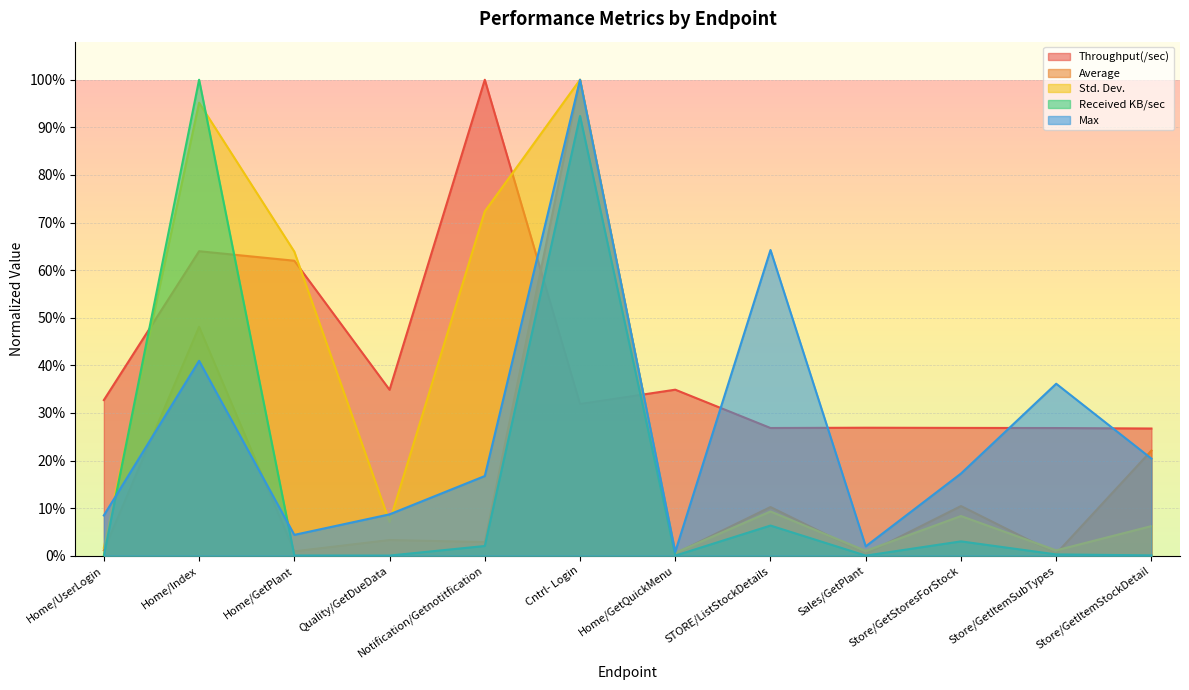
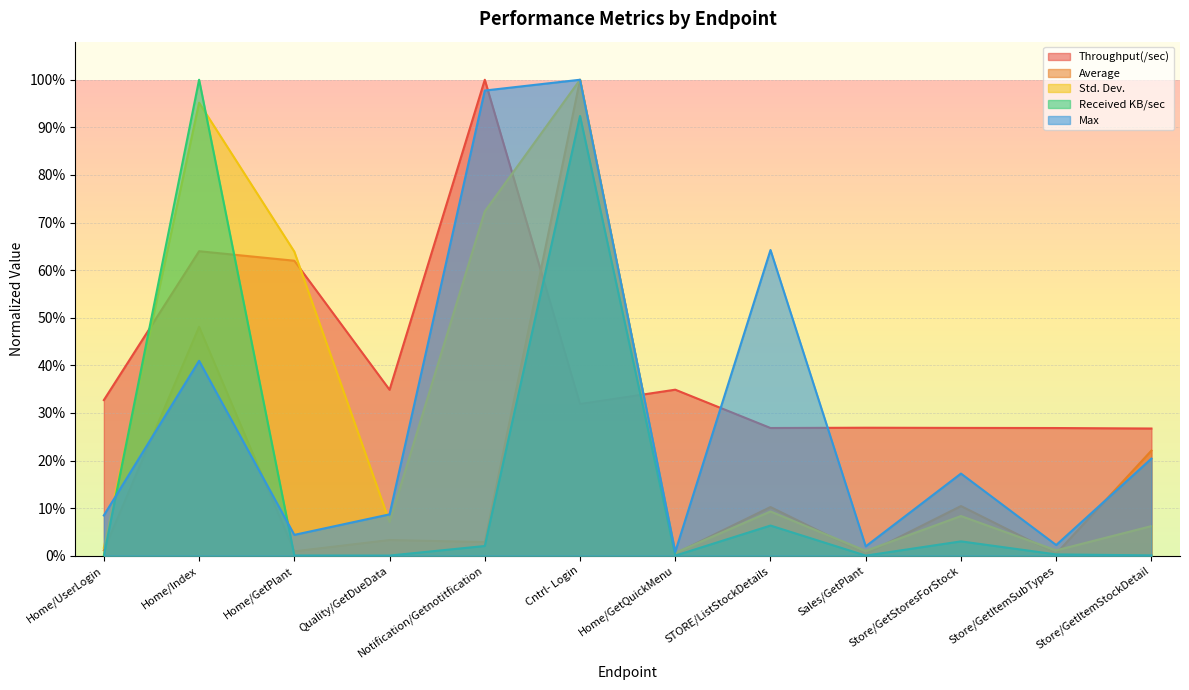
Max, Notification/Getnotitfication: 17% -> 98%
Max, Store/GetItemSubTypes: 36% -> 2%
